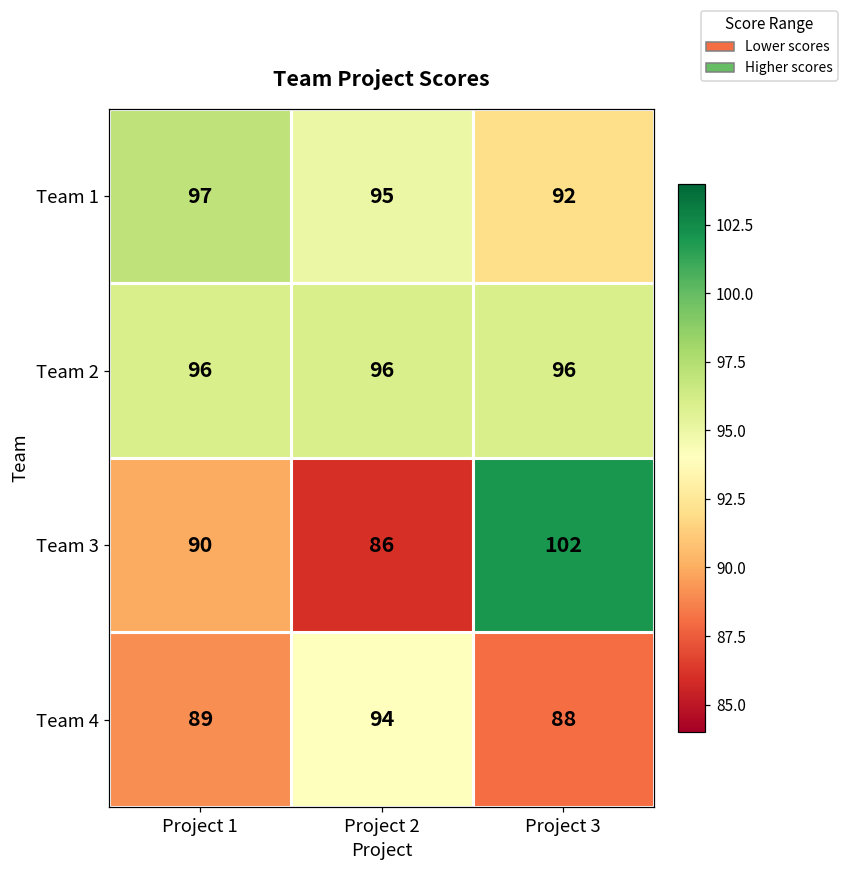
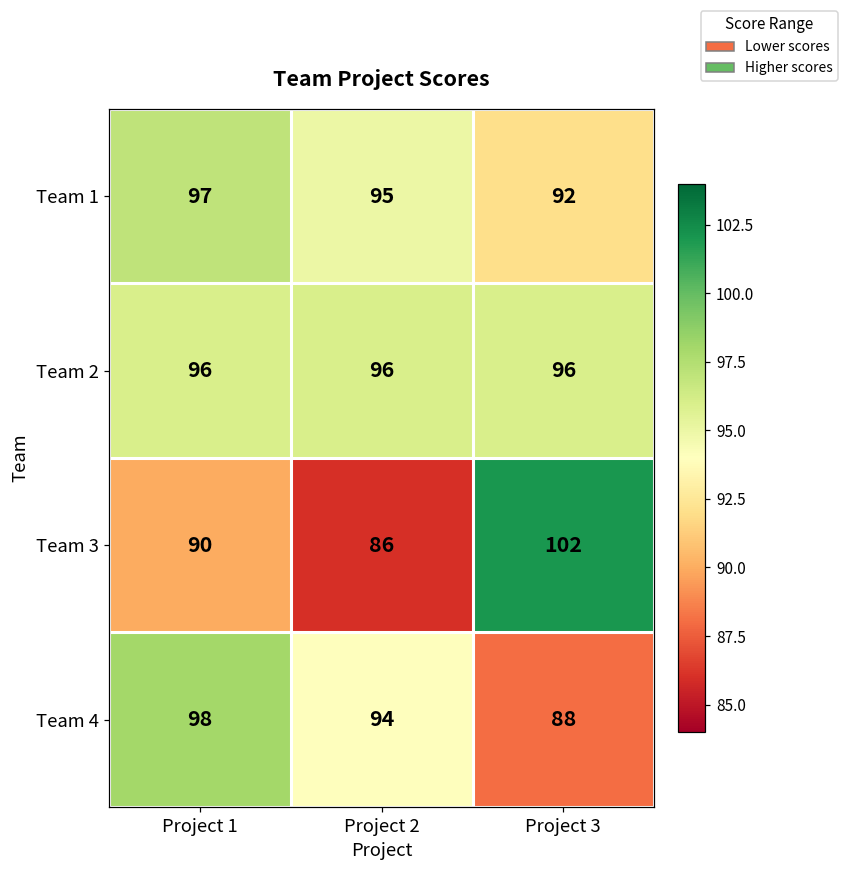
Team 4, Project 1: 89 -> 98
